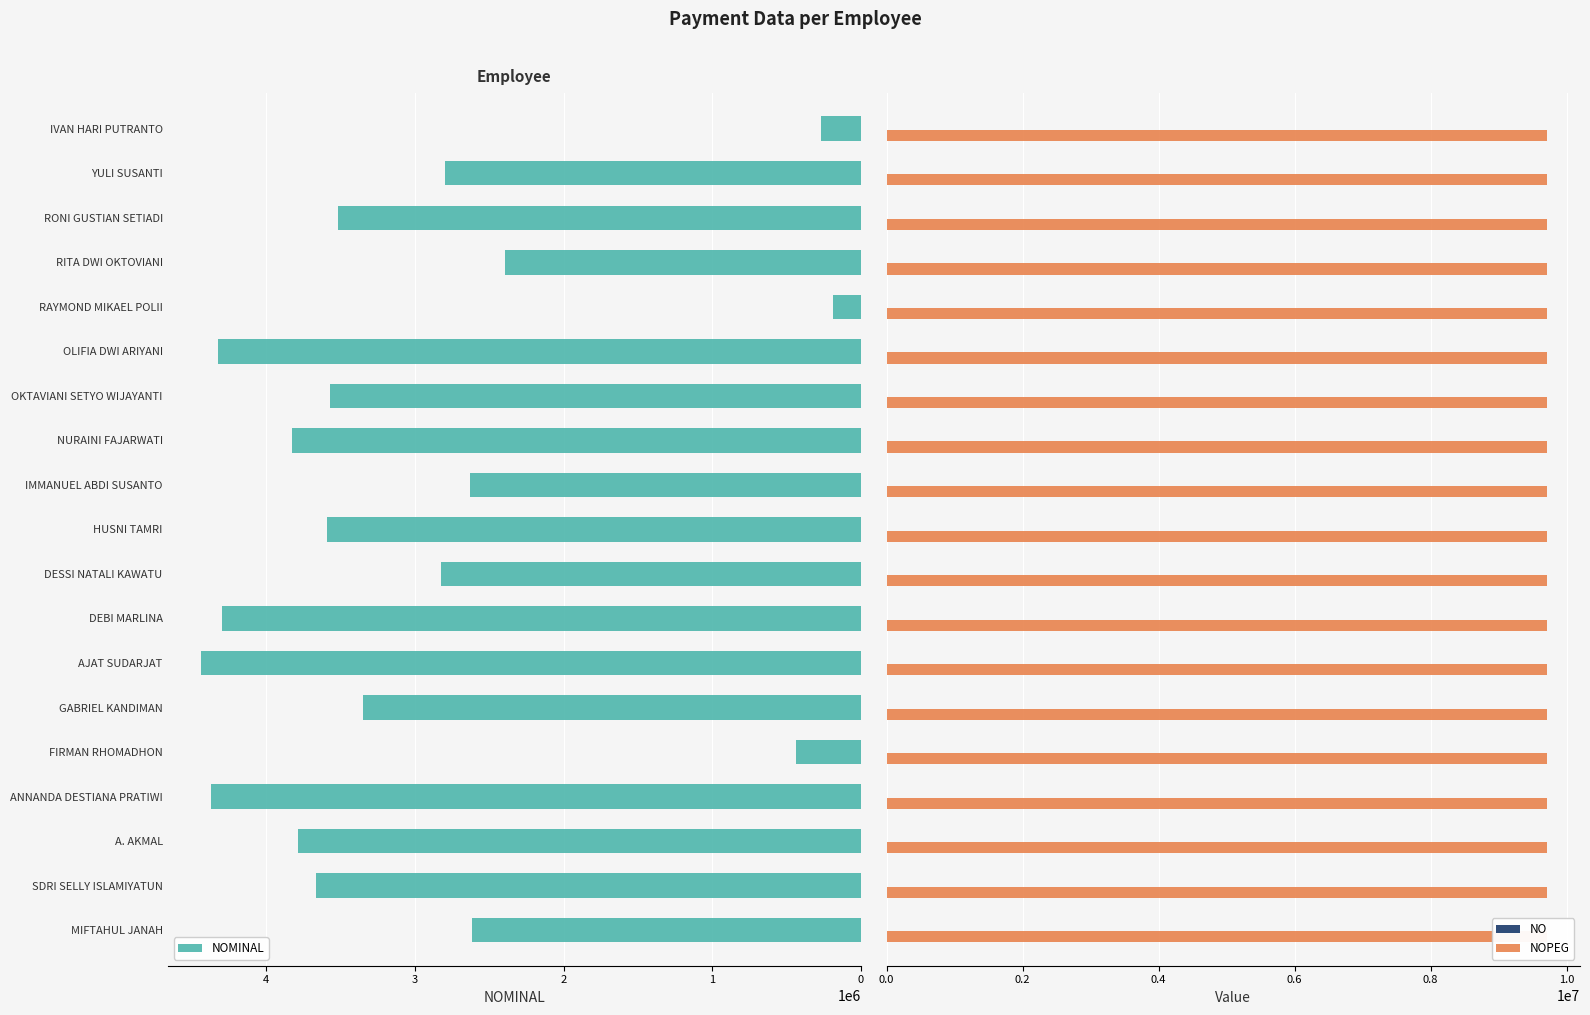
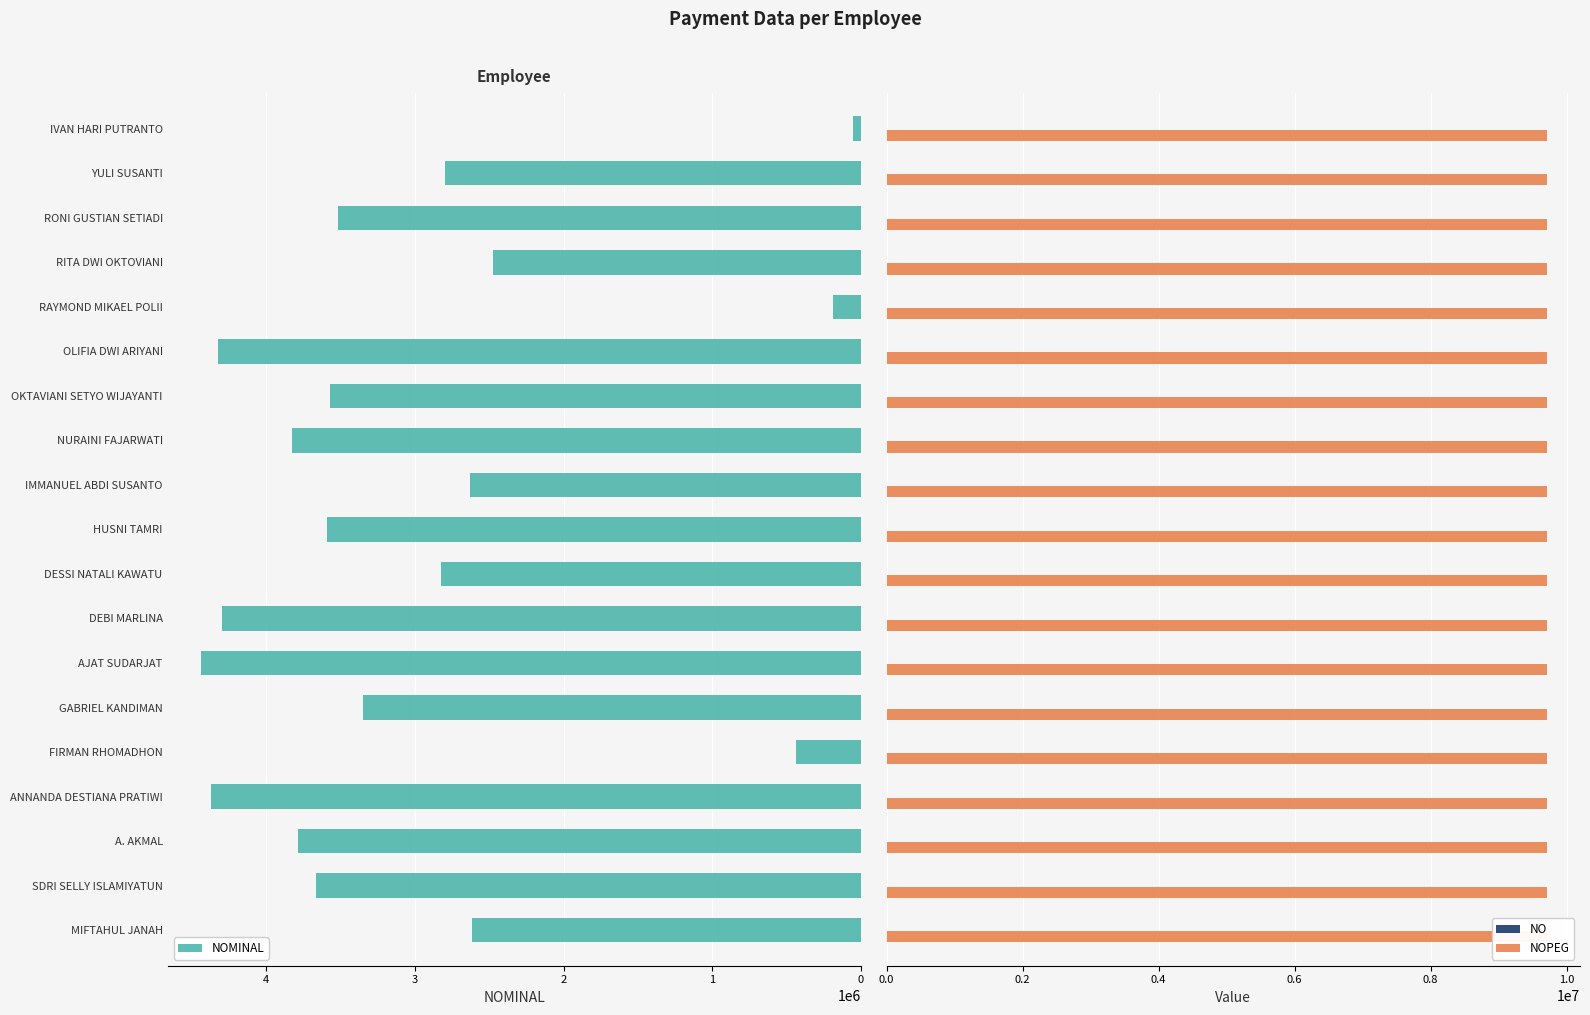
Employee, IVAN HARI PUTRANTO: 270000 -> 50000
Employee, RITA DWI OKTOVIANI: 2390000 -> 2480000
